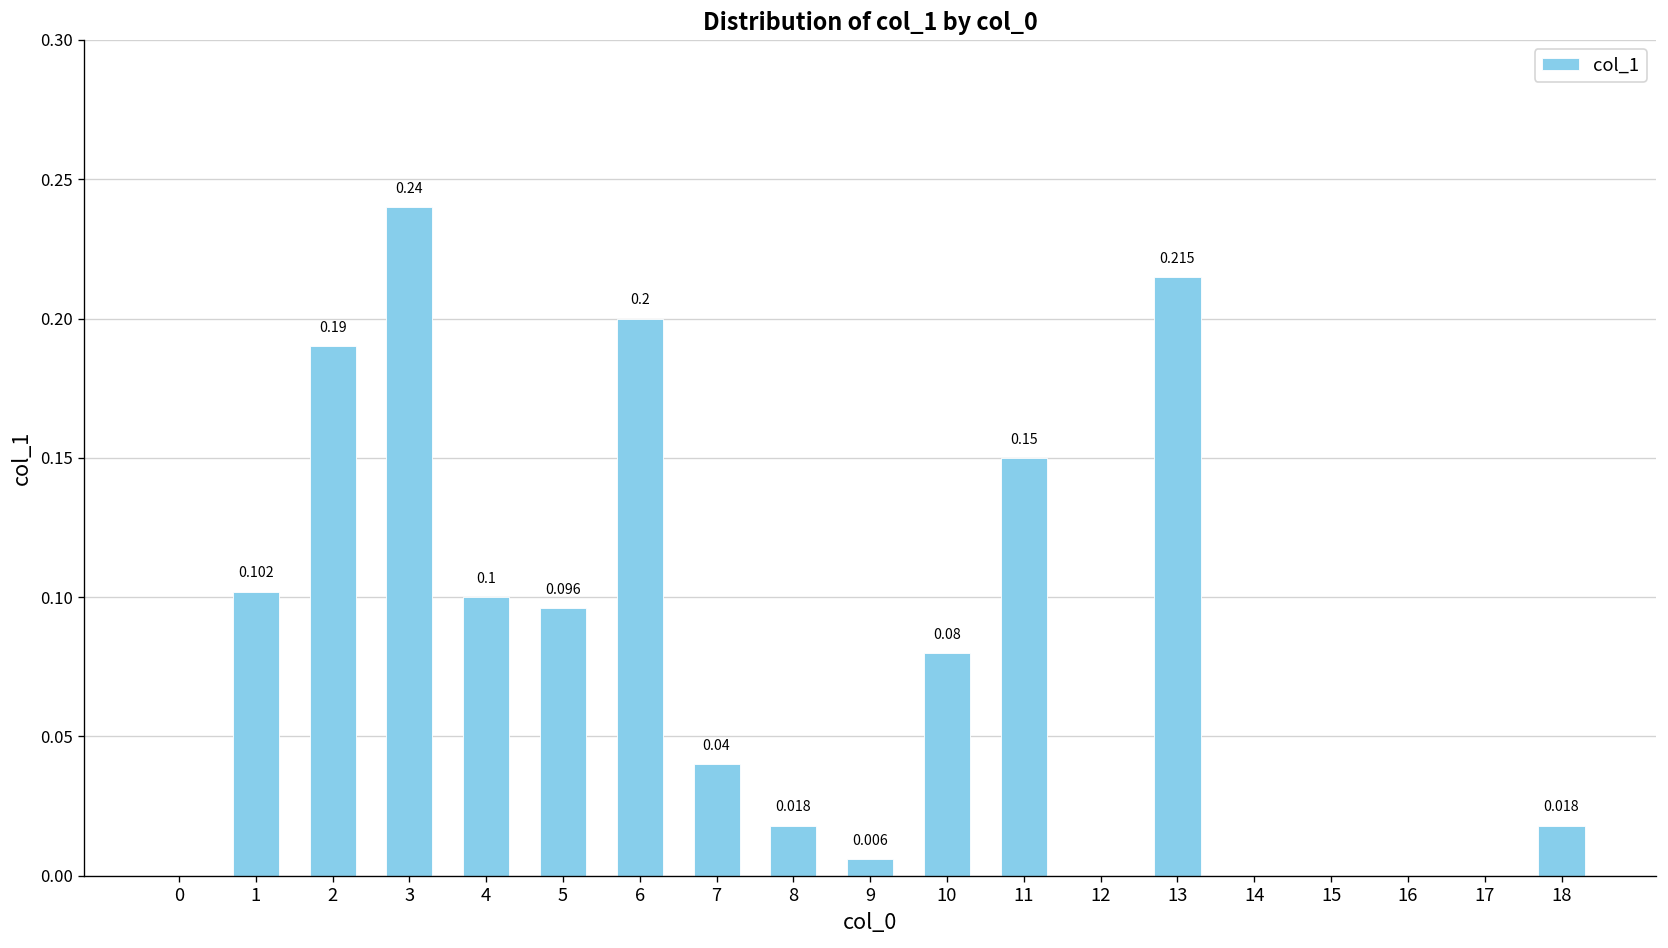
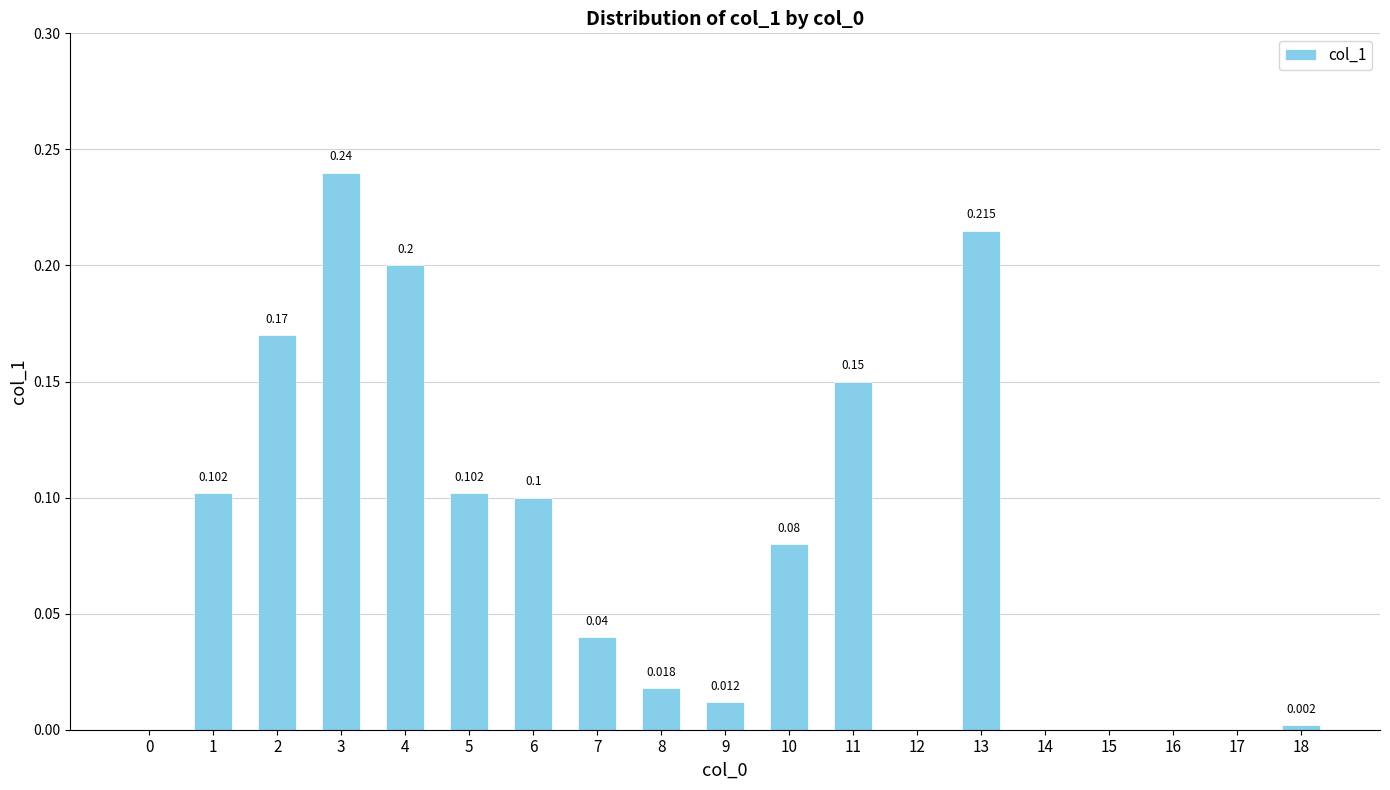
2: 0.19 -> 0.17
4: 0.1 -> 0.2
5: 0.096 -> 0.102
6: 0.2 -> 0.1
9: 0.006 -> 0.012
18: 0.018 -> 0.002
